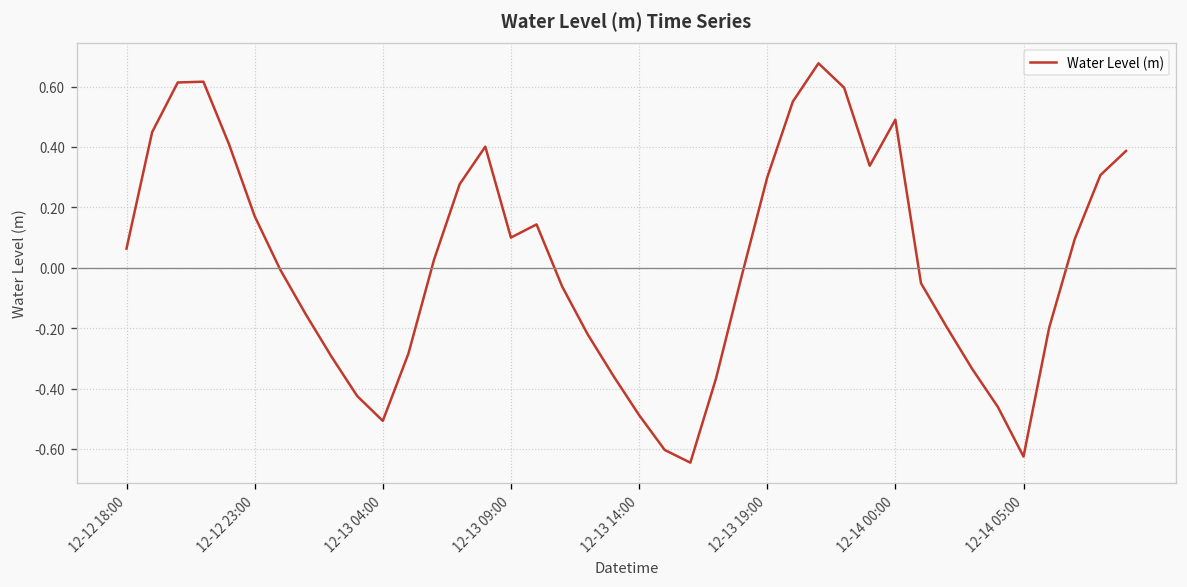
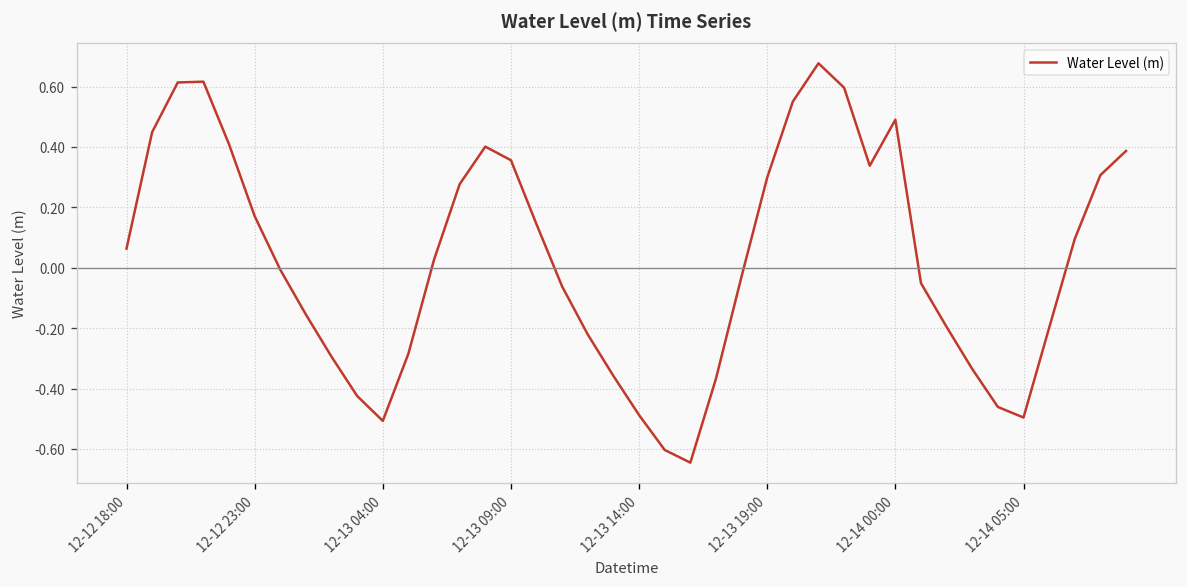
12-13 09:00: 0.10 -> 0.36
12-14 05:00: -0.63 -> -0.50
